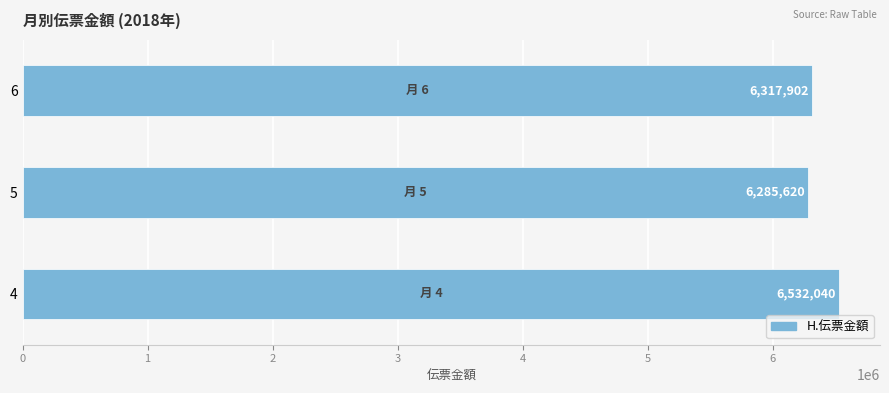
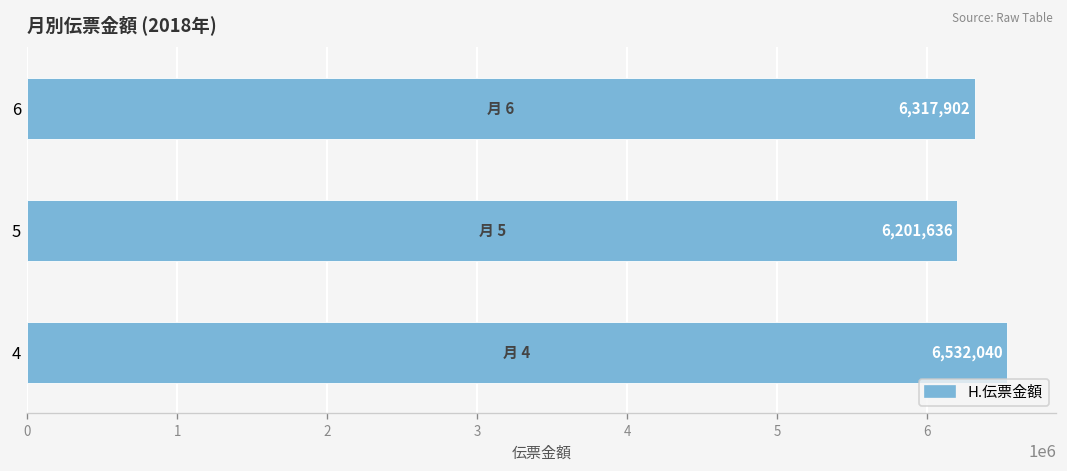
5: 6,285,620 -> 6,201,636
